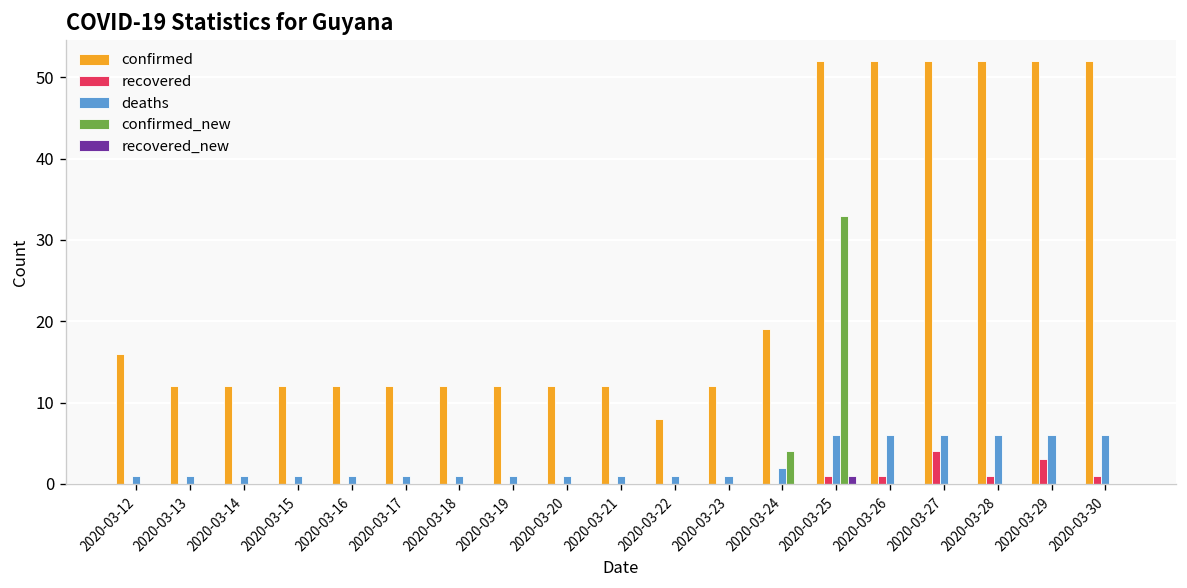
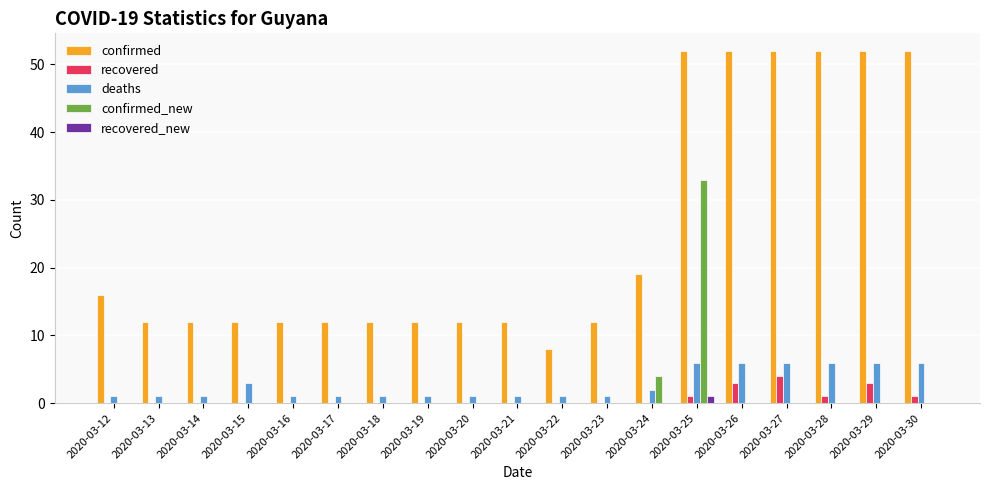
deaths, 2020-03-15: 1 -> 3
recovered, 2020-03-26: 1 -> 3
